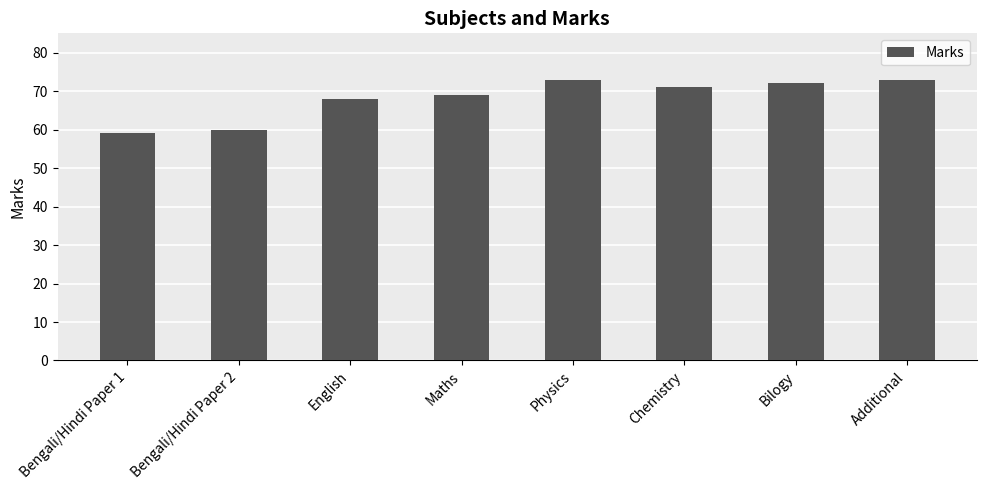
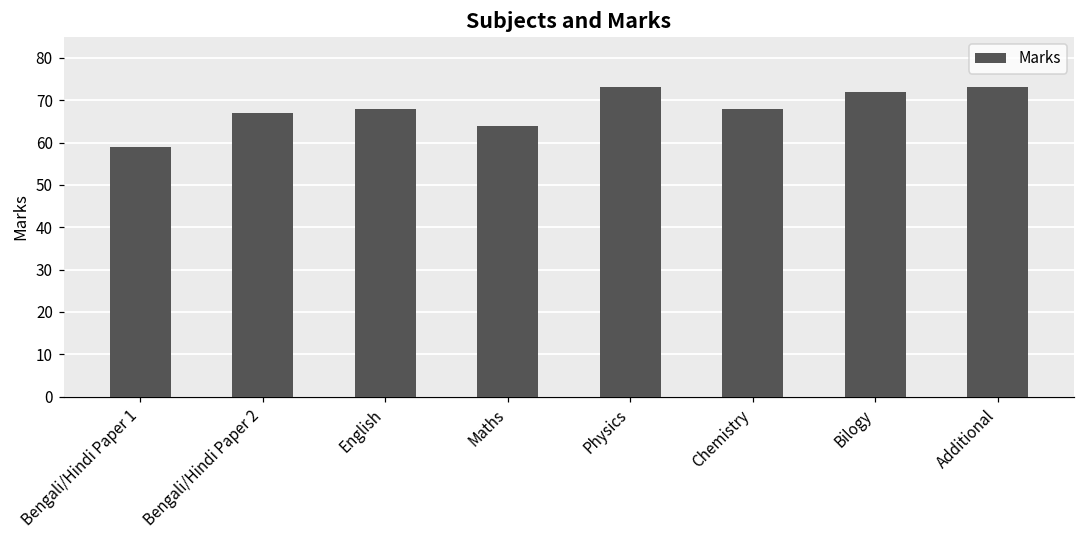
Bengali/Hindi Paper 2: 60 -> 67
Maths: 69 -> 64
Chemistry: 71 -> 68
